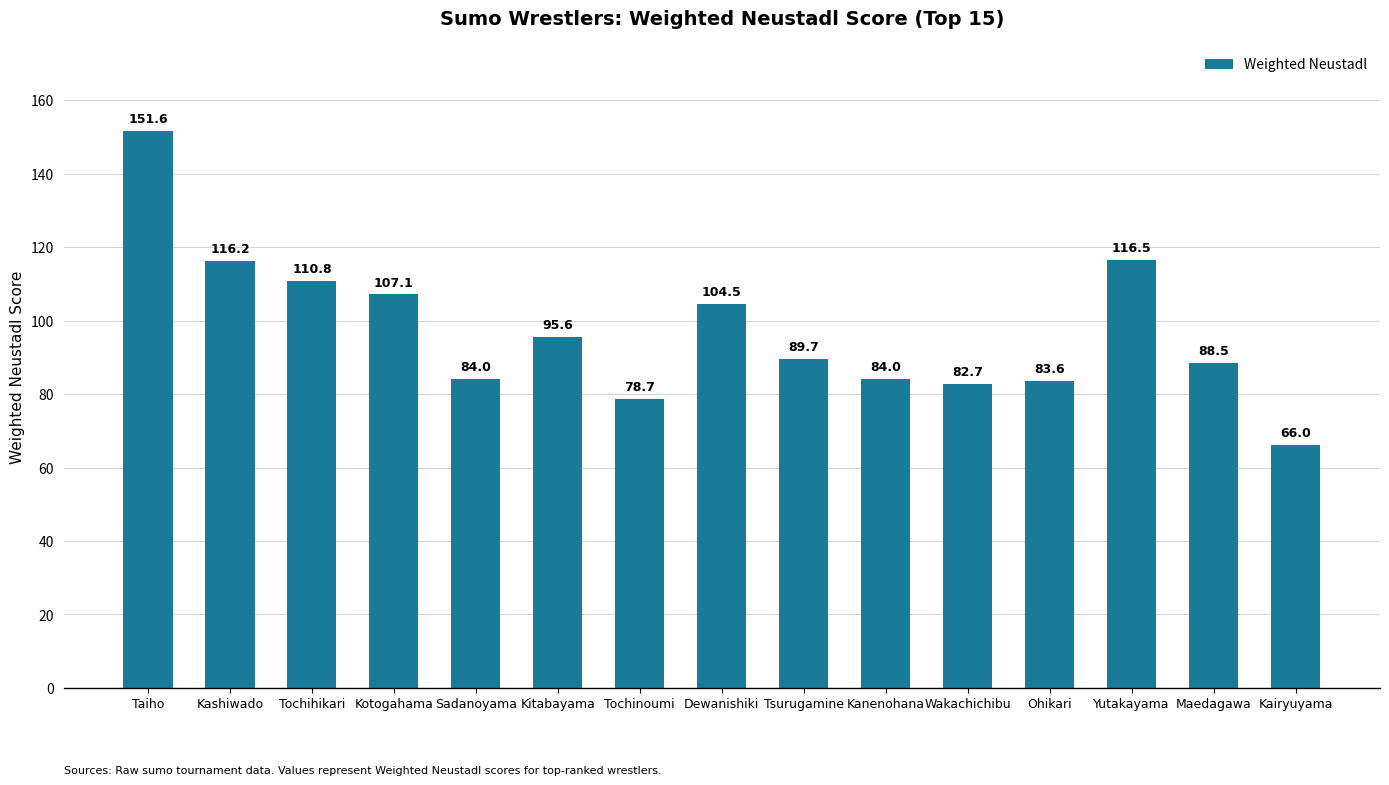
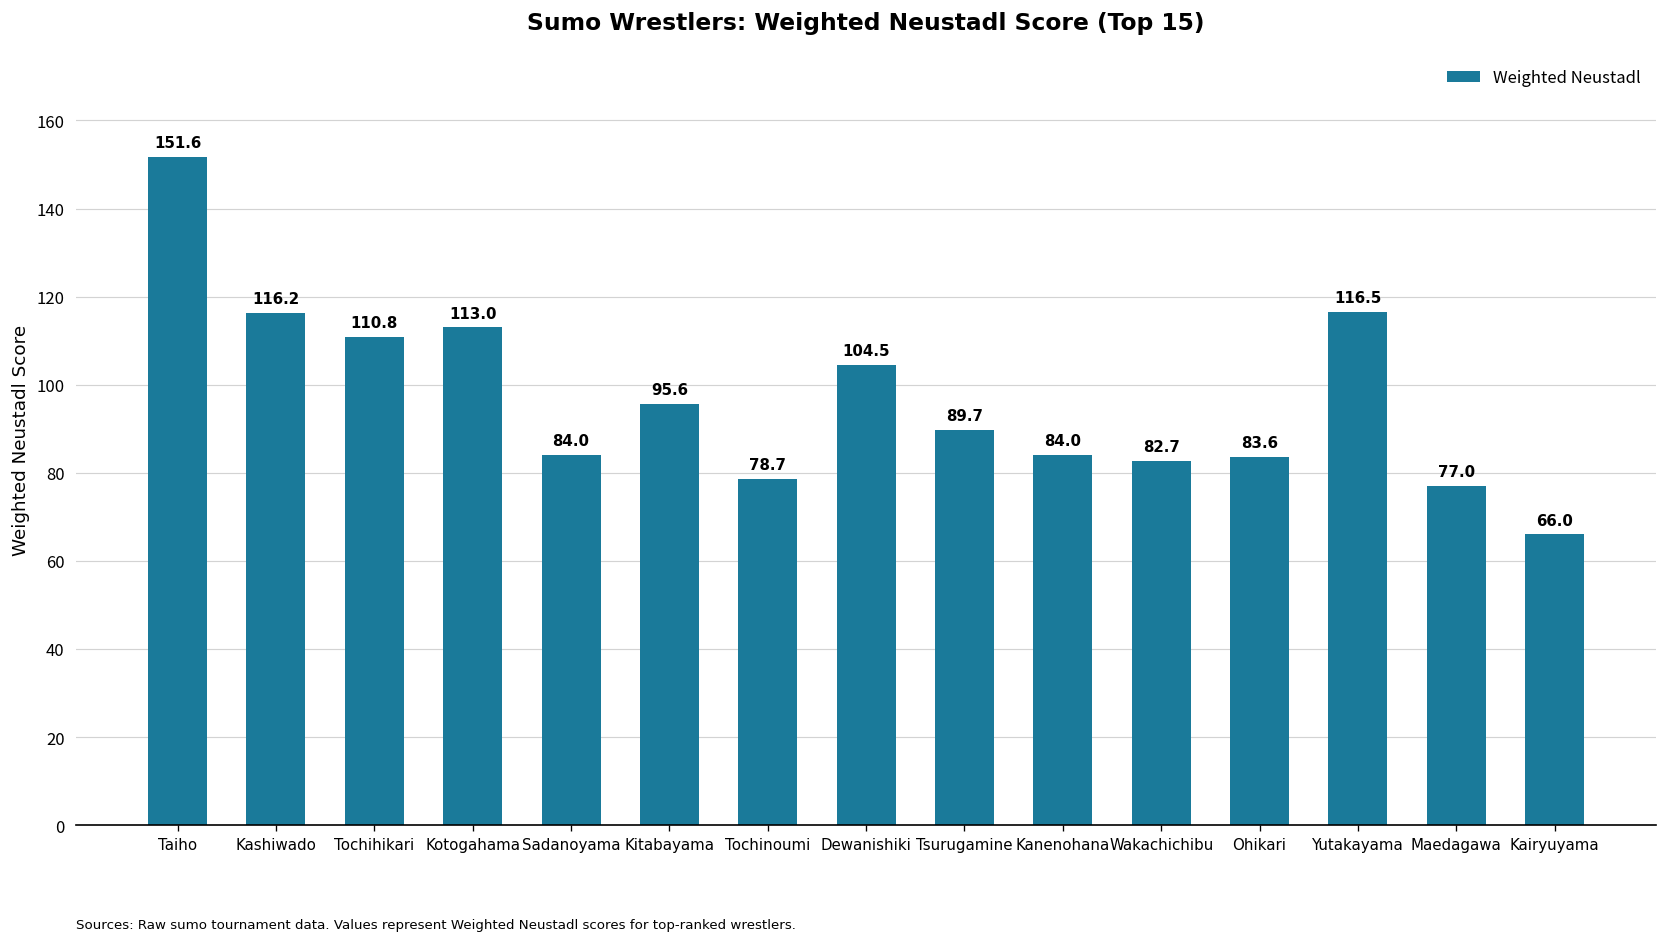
Kotogahama: 107.1 -> 113.0
Maedagawa: 88.5 -> 77.0
